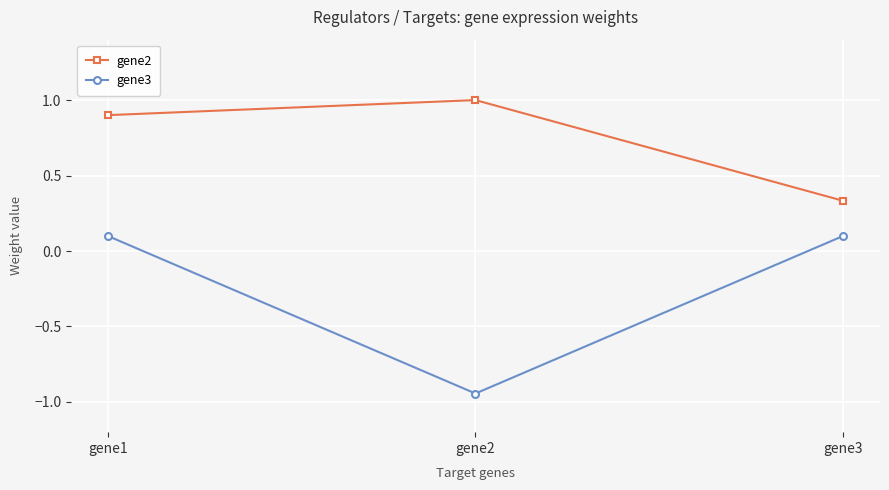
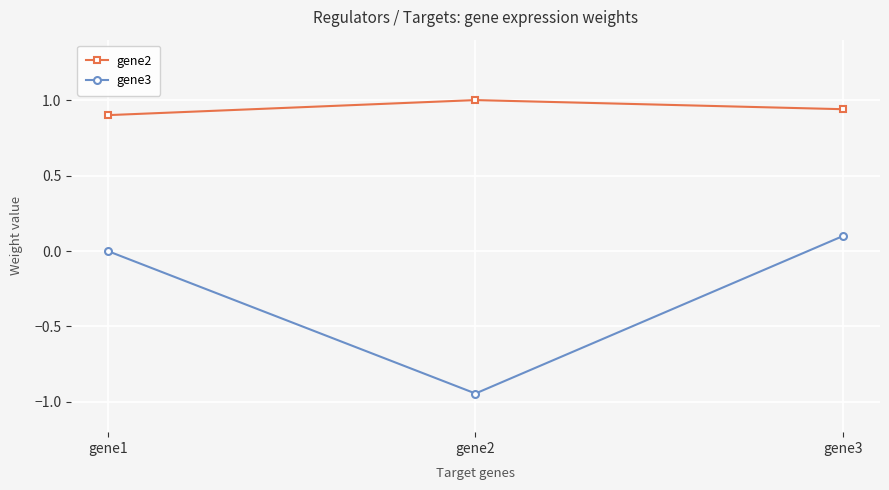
gene3, gene1: 0.1 -> 0.0
gene2, gene3: 0.33 -> 0.94
